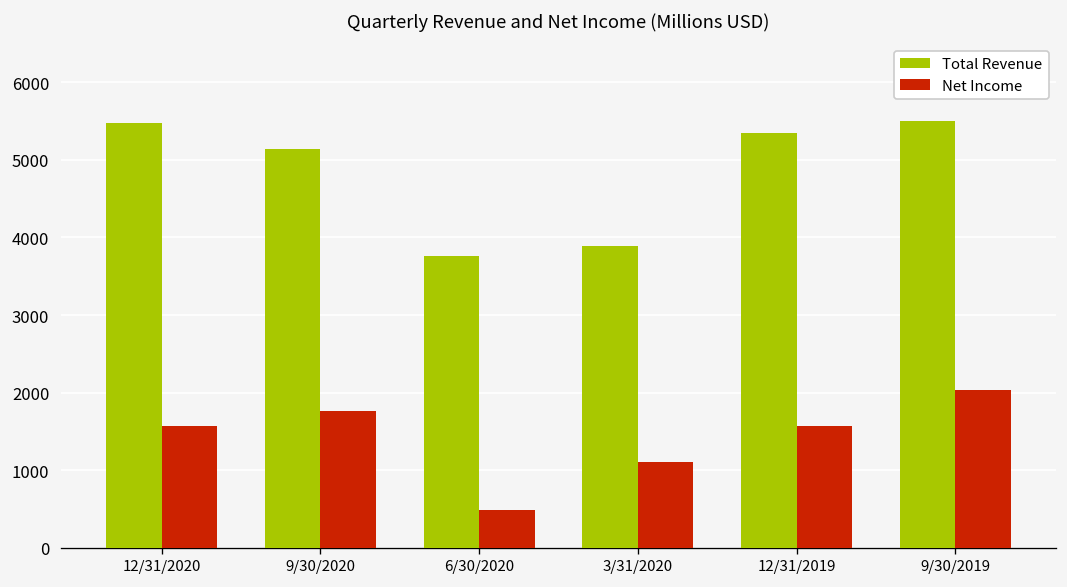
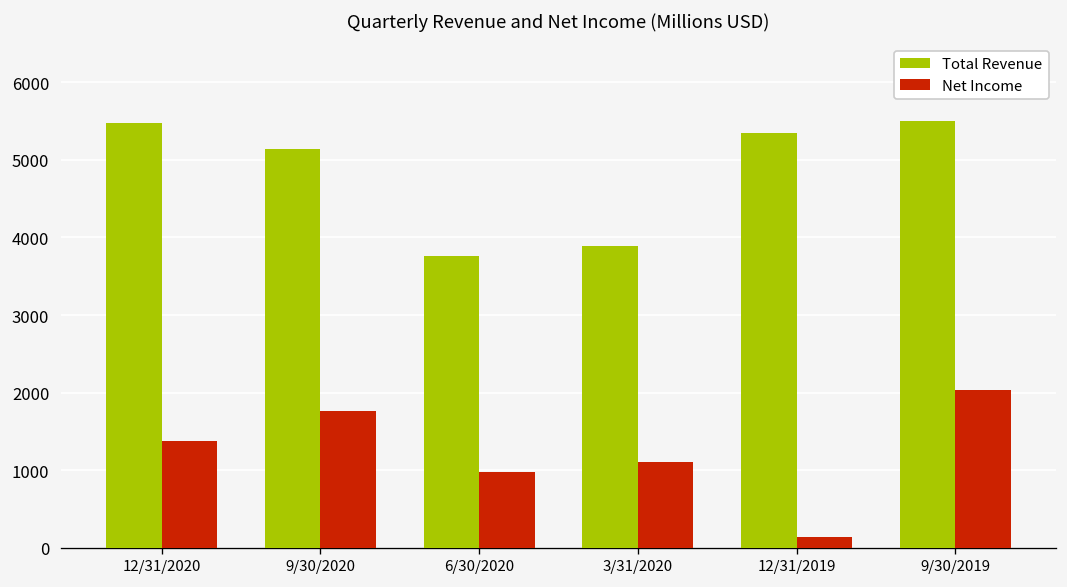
Net Income, 12/31/2020: 1600 -> 1400
Net Income, 6/30/2020: 500 -> 1000
Net Income, 12/31/2019: 1600 -> 100
